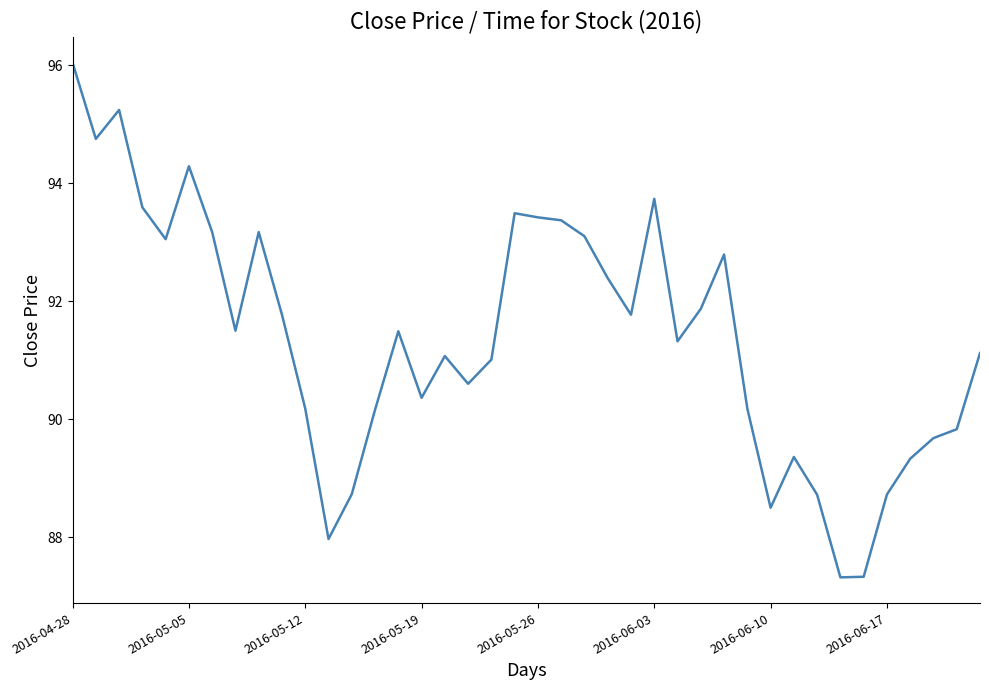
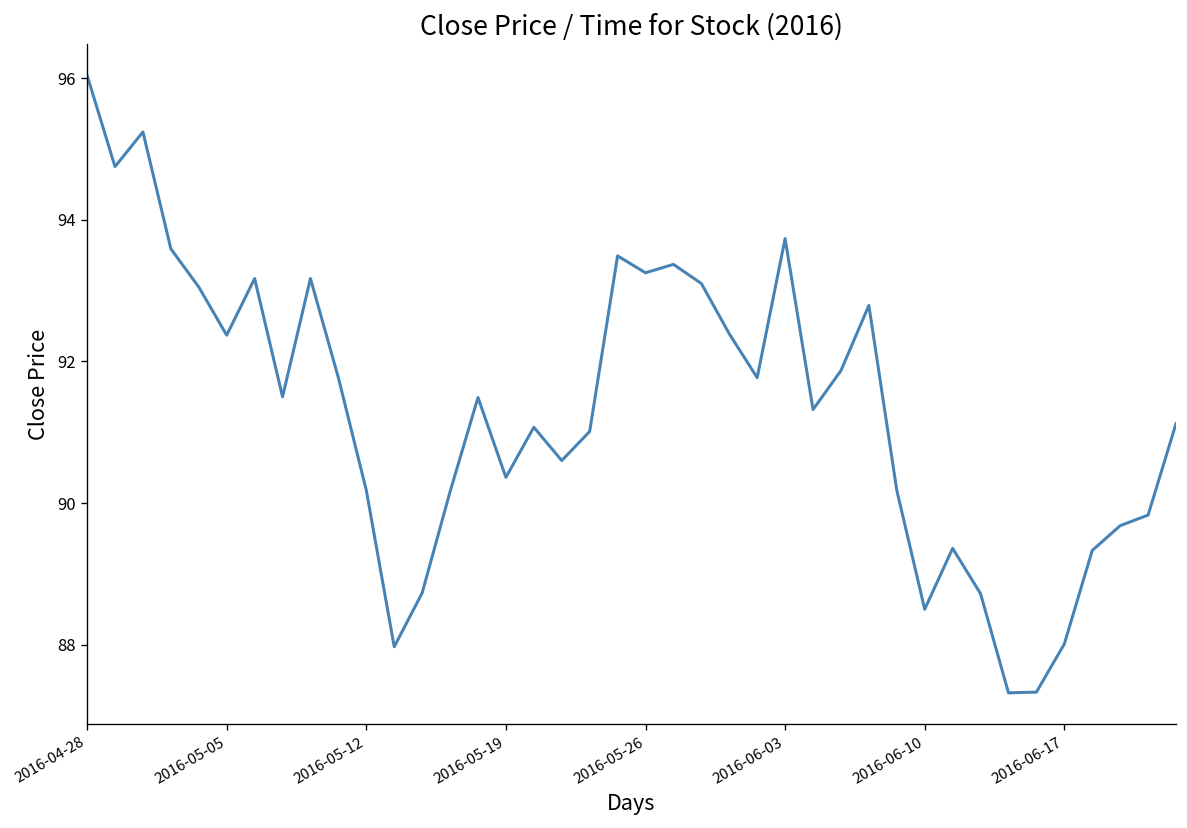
2016-05-05: 94.3 -> 92.4
2016-05-26: 93.4 -> 93.3
2016-06-17: 88.7 -> 88.0
